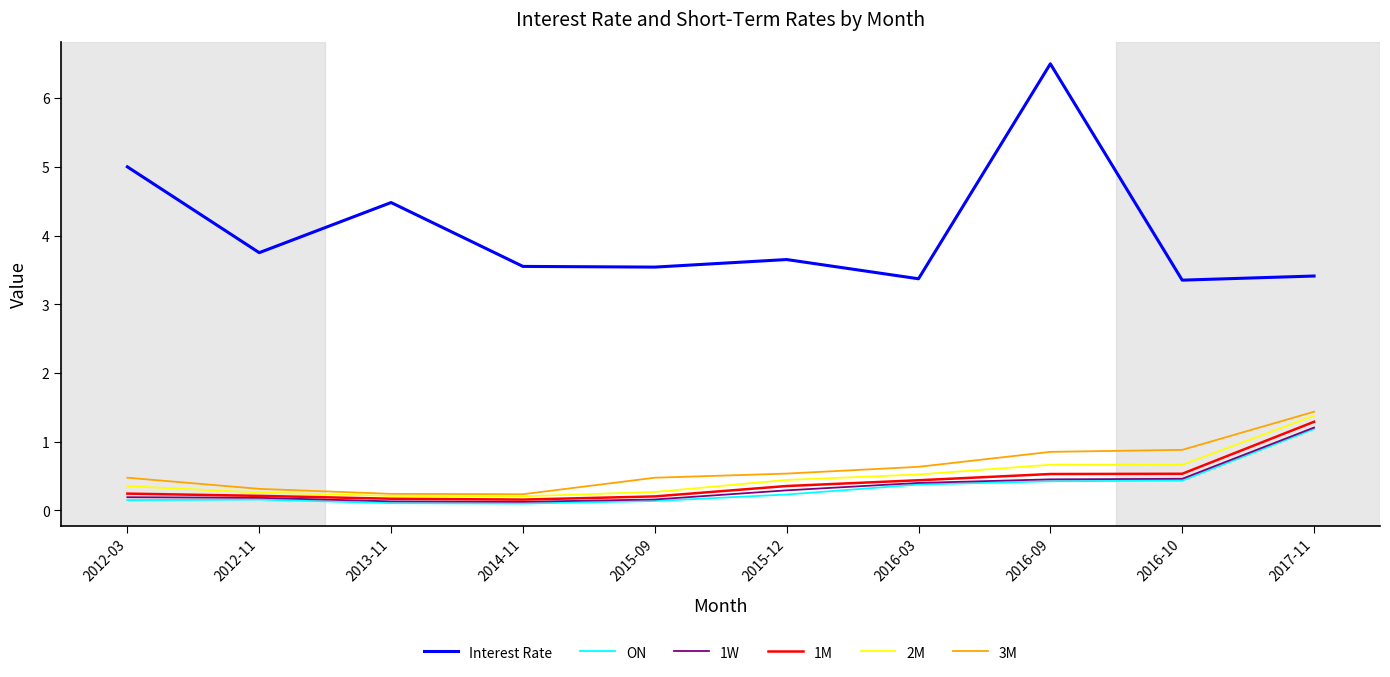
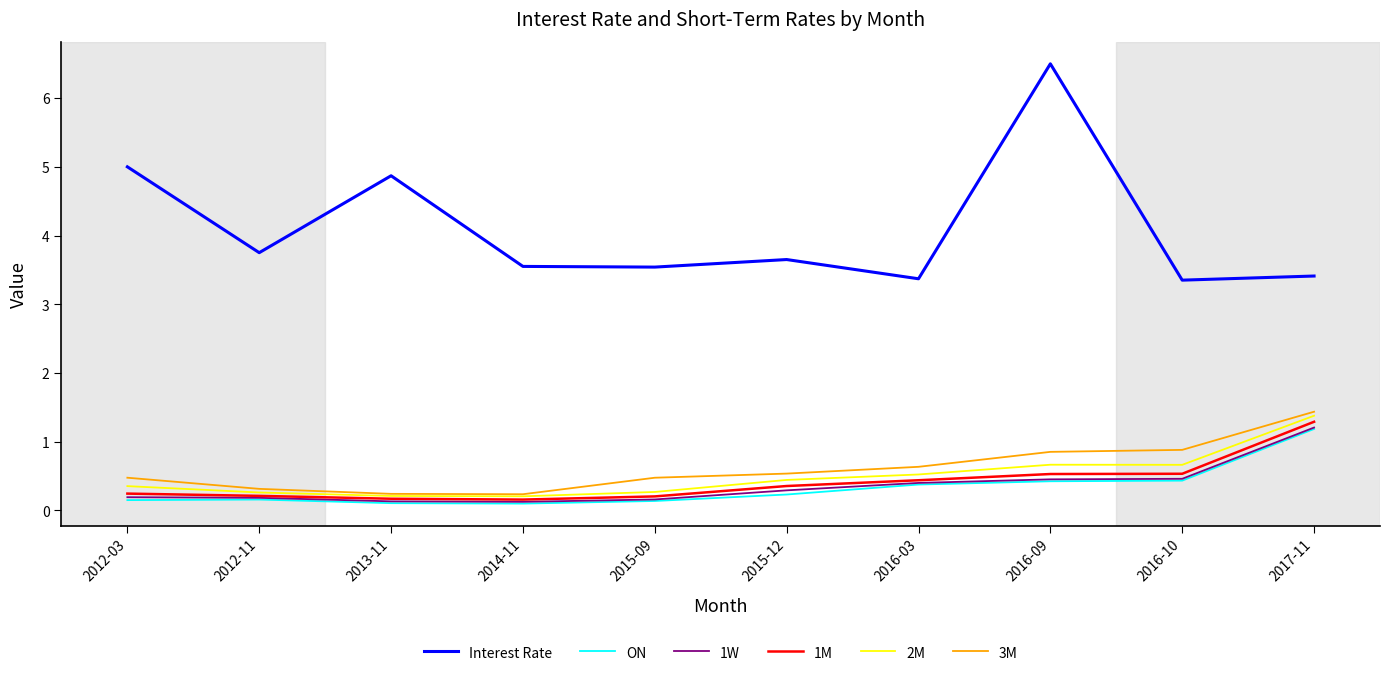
Interest Rate, 2013-11: 4.5 -> 4.9
